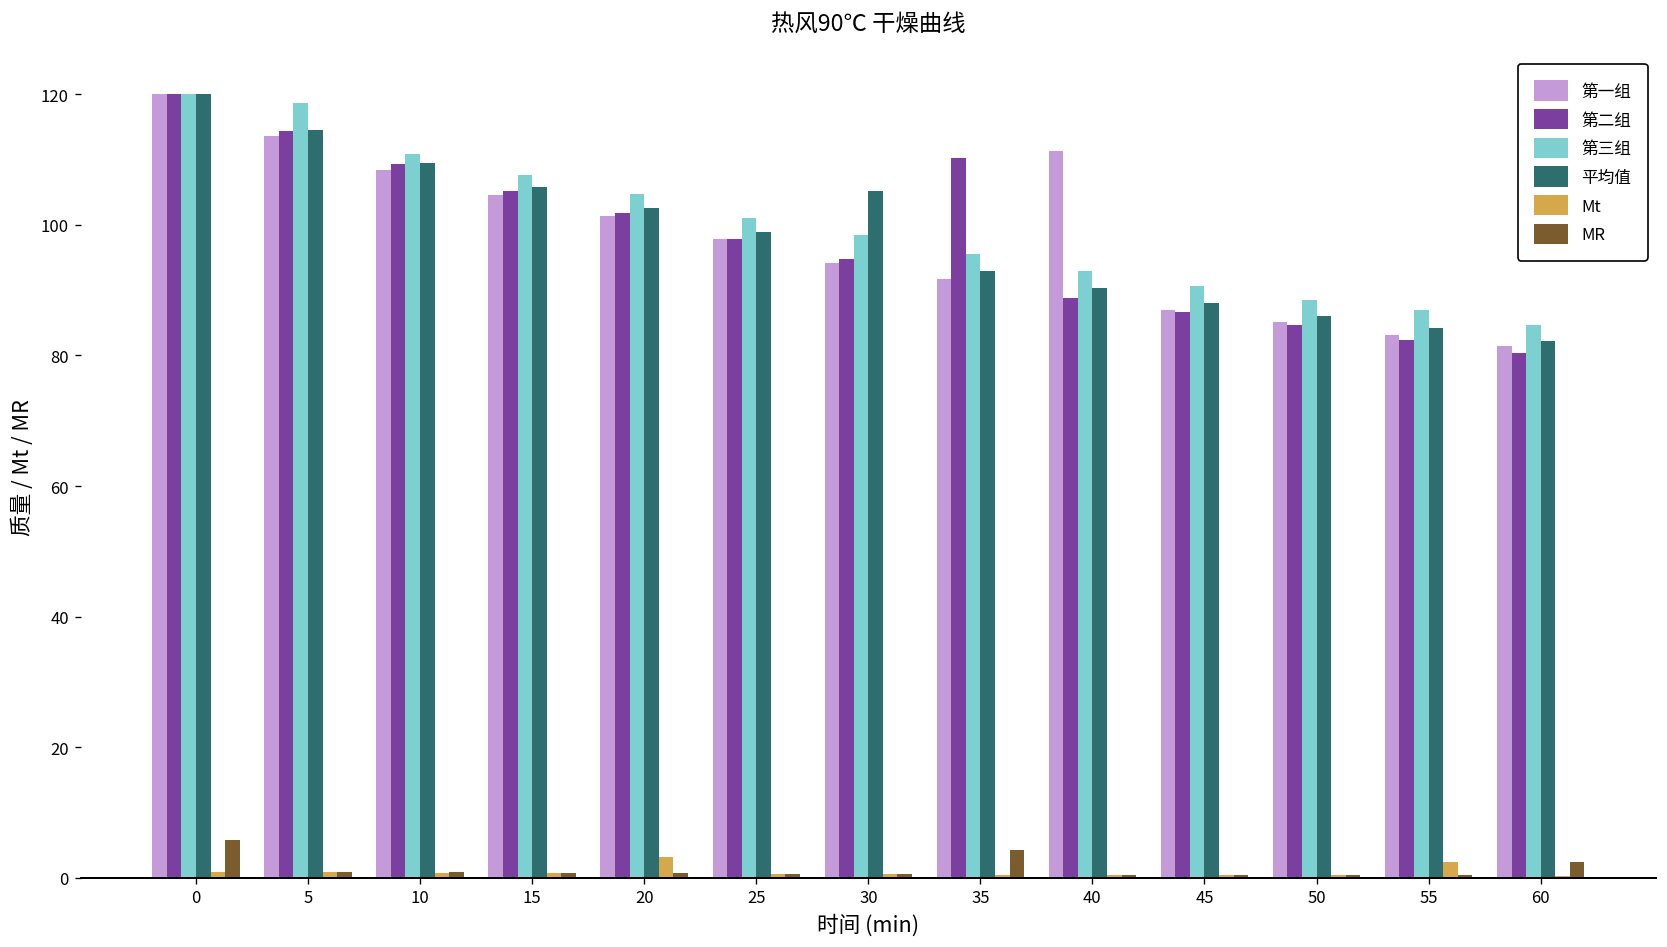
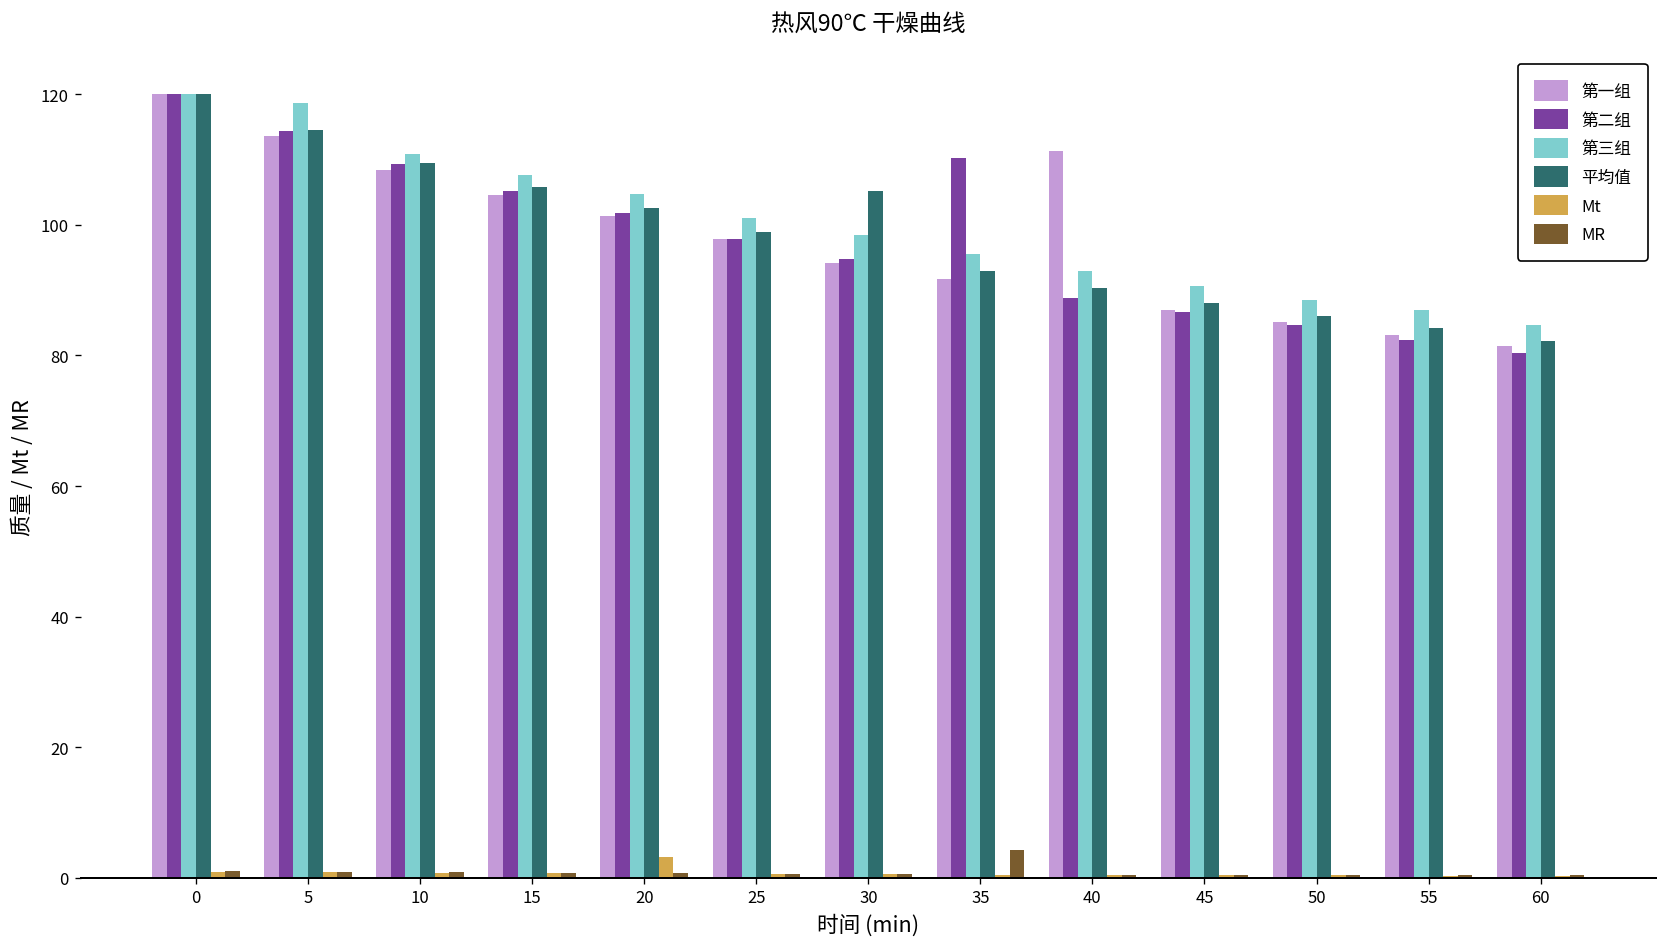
MR, 0: 6 -> 1
Mt, 55: 2 -> 0
MR, 60: 2 -> 0
